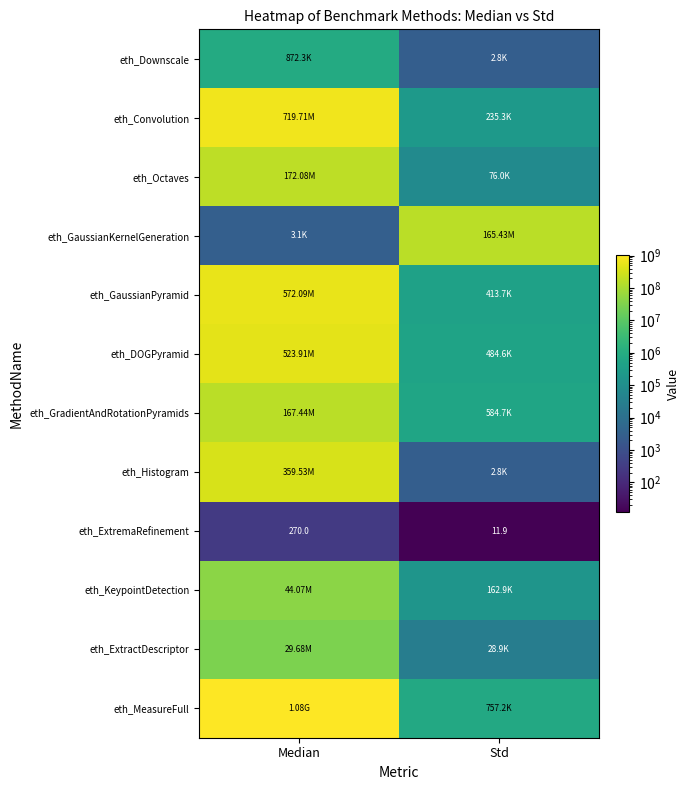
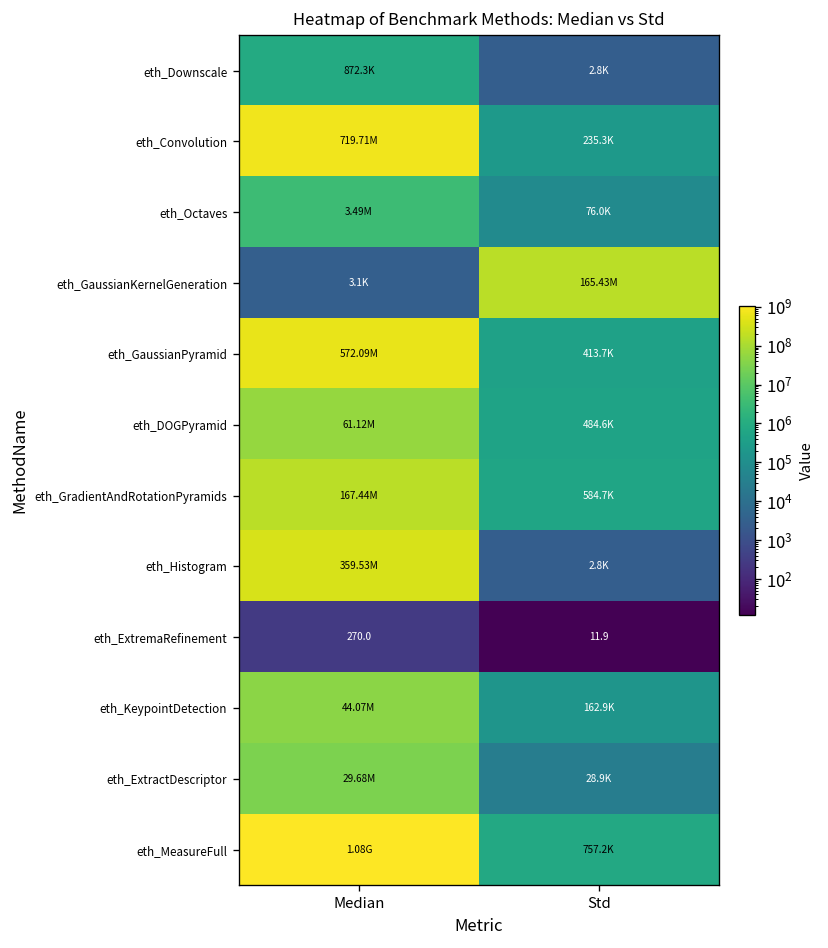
eth_Octaves, Median: 172.08M -> 3.49M
eth_DOGPyramid, Median: 523.91M -> 61.12M
